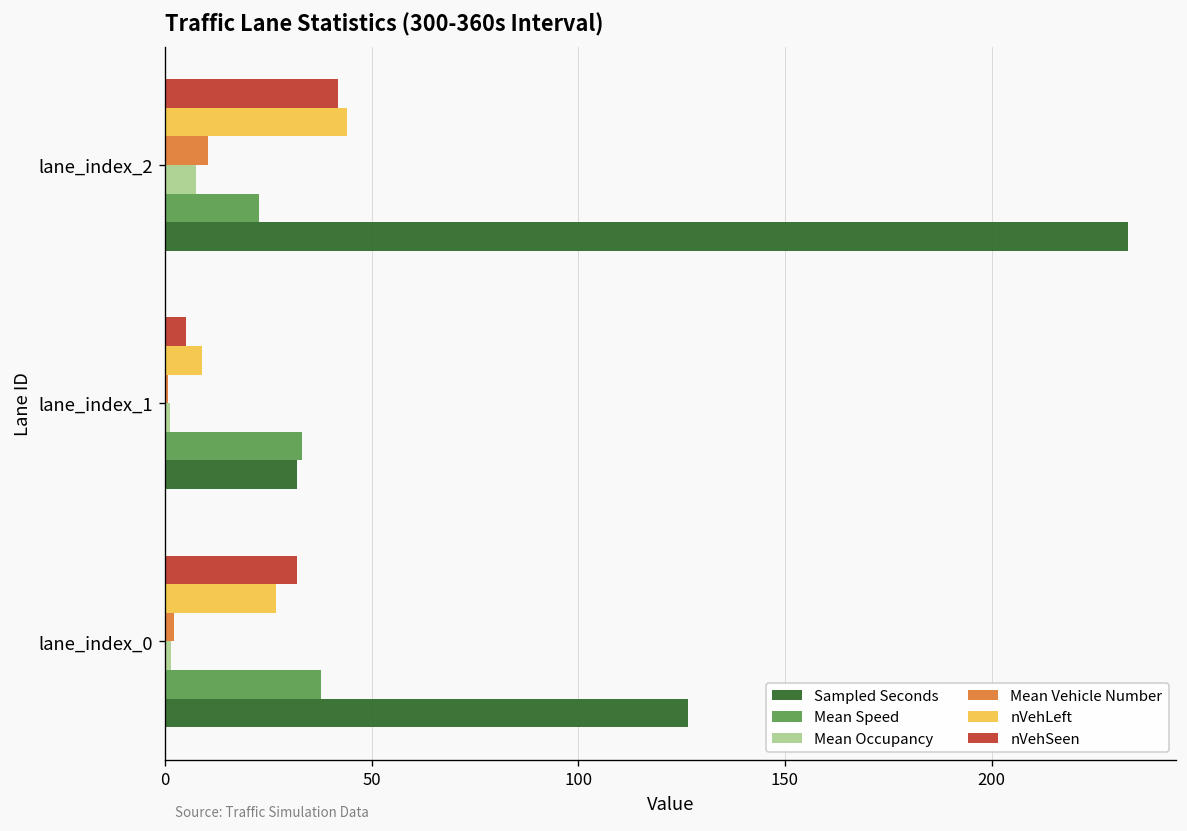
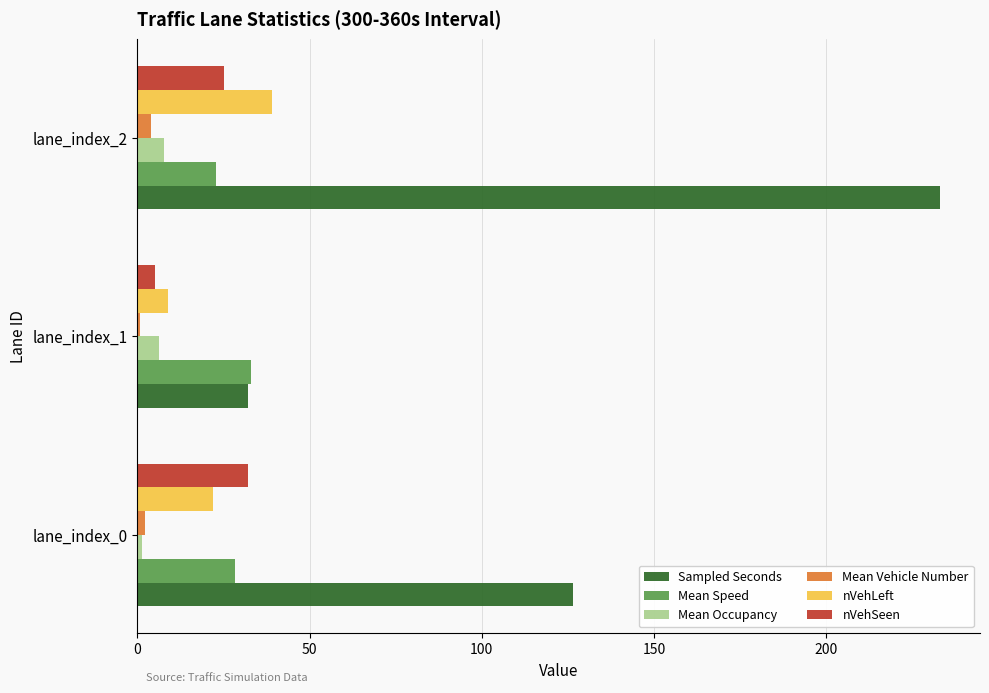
nVehSeen, lane_index_2: 42 -> 25
nVehLeft, lane_index_2: 44 -> 39
Mean Vehicle Number, lane_index_2: 11 -> 4
Mean Occupancy, lane_index_1: 1 -> 6
nVehLeft, lane_index_0: 27 -> 22
Mean Speed, lane_index_0: 38 -> 28
